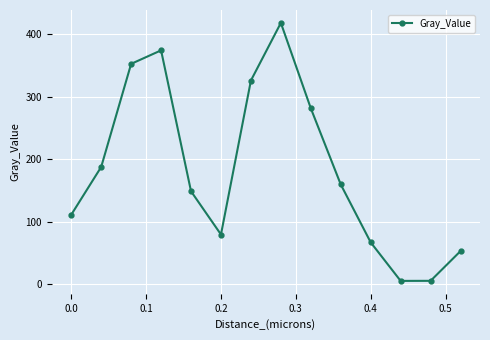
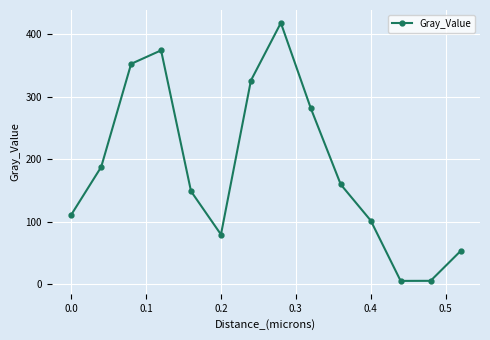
0.4: 70 -> 100
